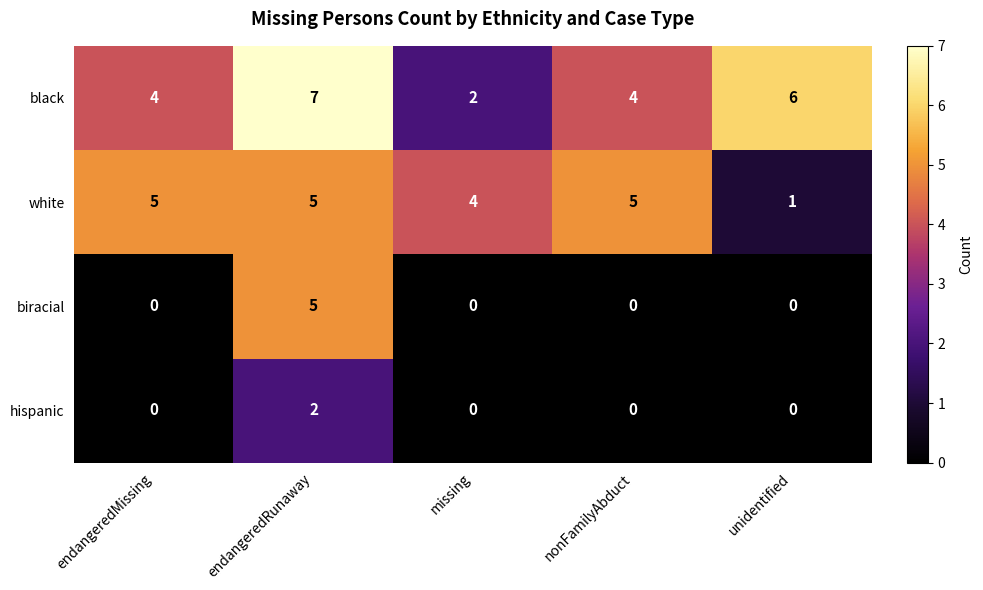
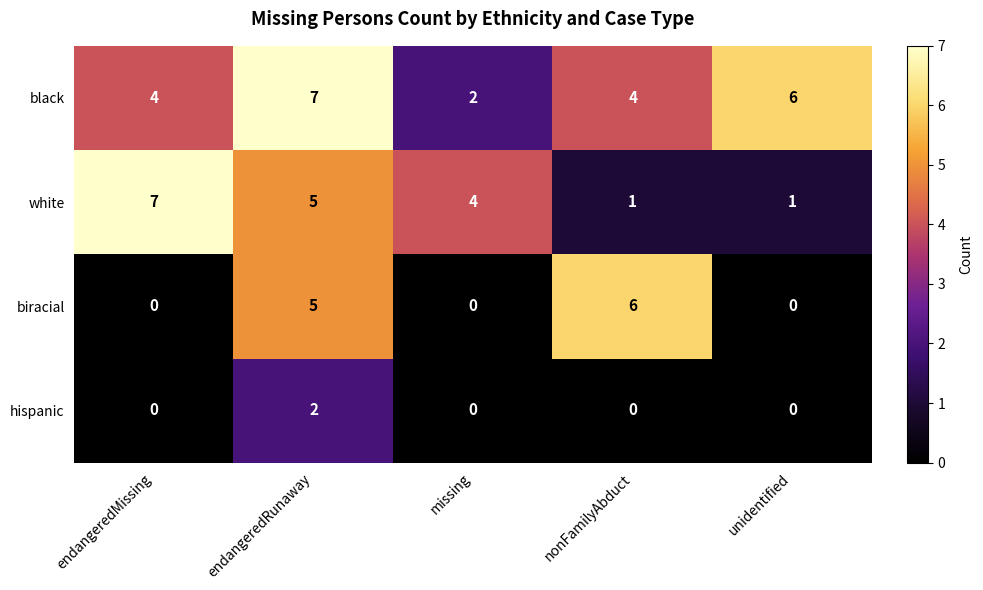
white, endangeredMissing: 5 -> 7
white, nonFamilyAbduct: 5 -> 1
biracial, nonFamilyAbduct: 0 -> 6
